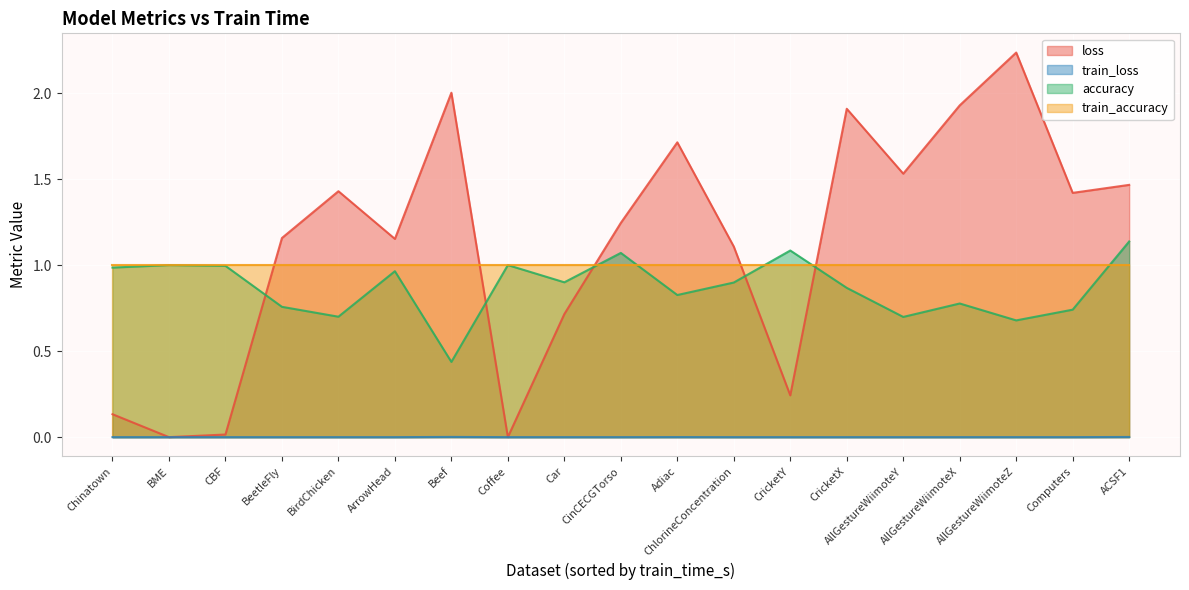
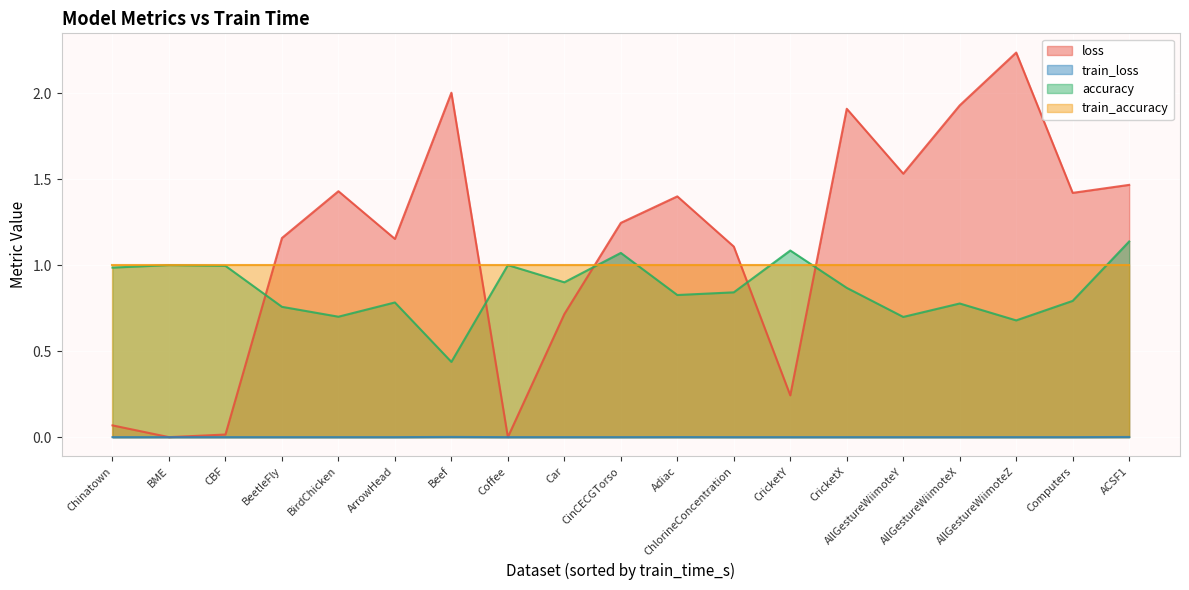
loss, Chinatown: 0.13 -> 0.07
accuracy, ArrowHead: 0.96 -> 0.78
loss, Adiac: 1.71 -> 1.40
accuracy, ChlorineConcentration: 0.90 -> 0.84
accuracy, Computers: 0.74 -> 0.79
